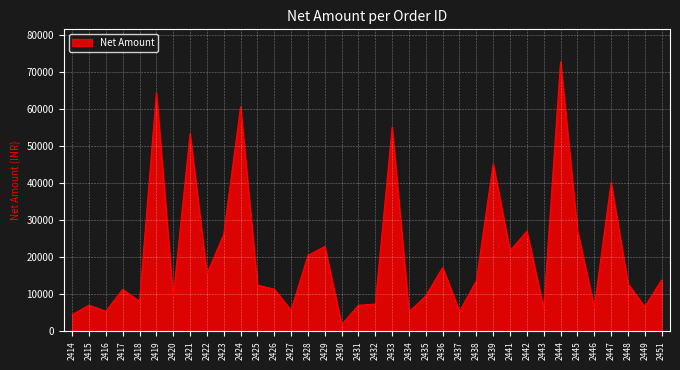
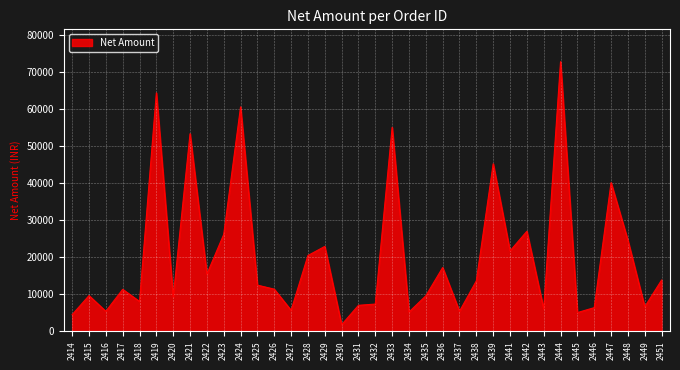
2415: 7000 -> 10000
2445: 27000 -> 5000
2448: 13000 -> 25000
